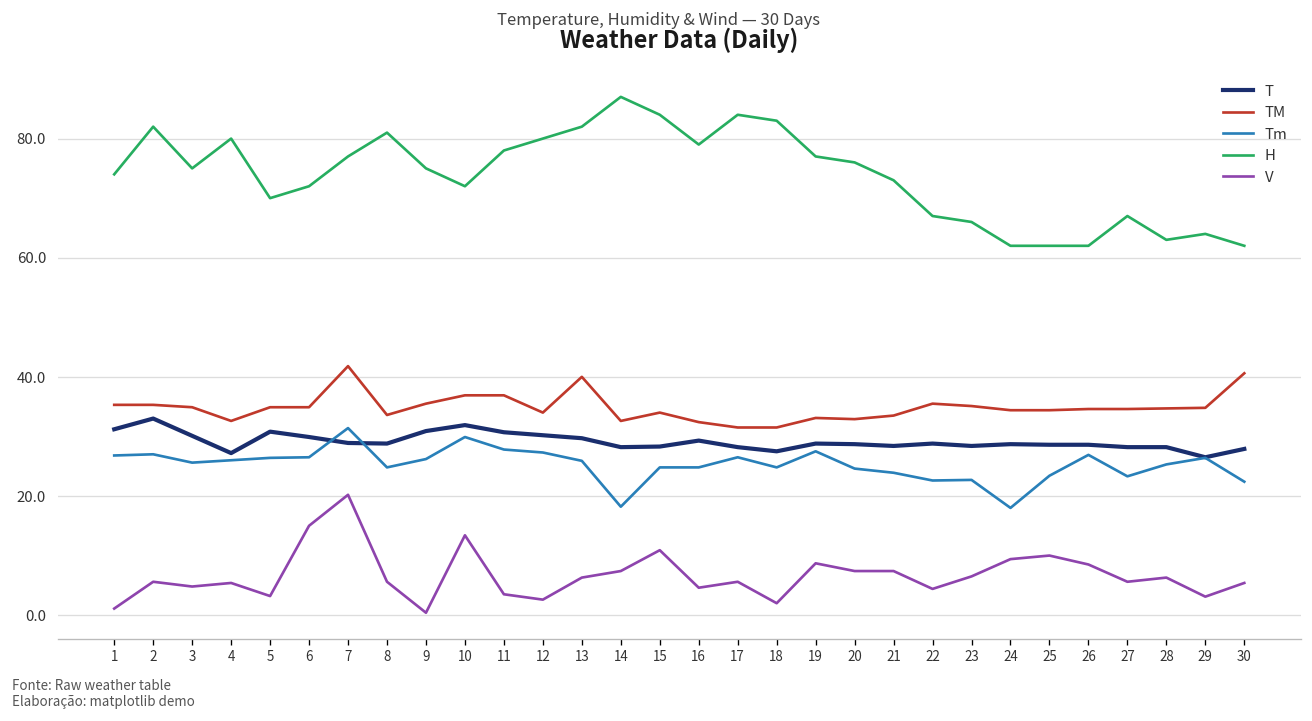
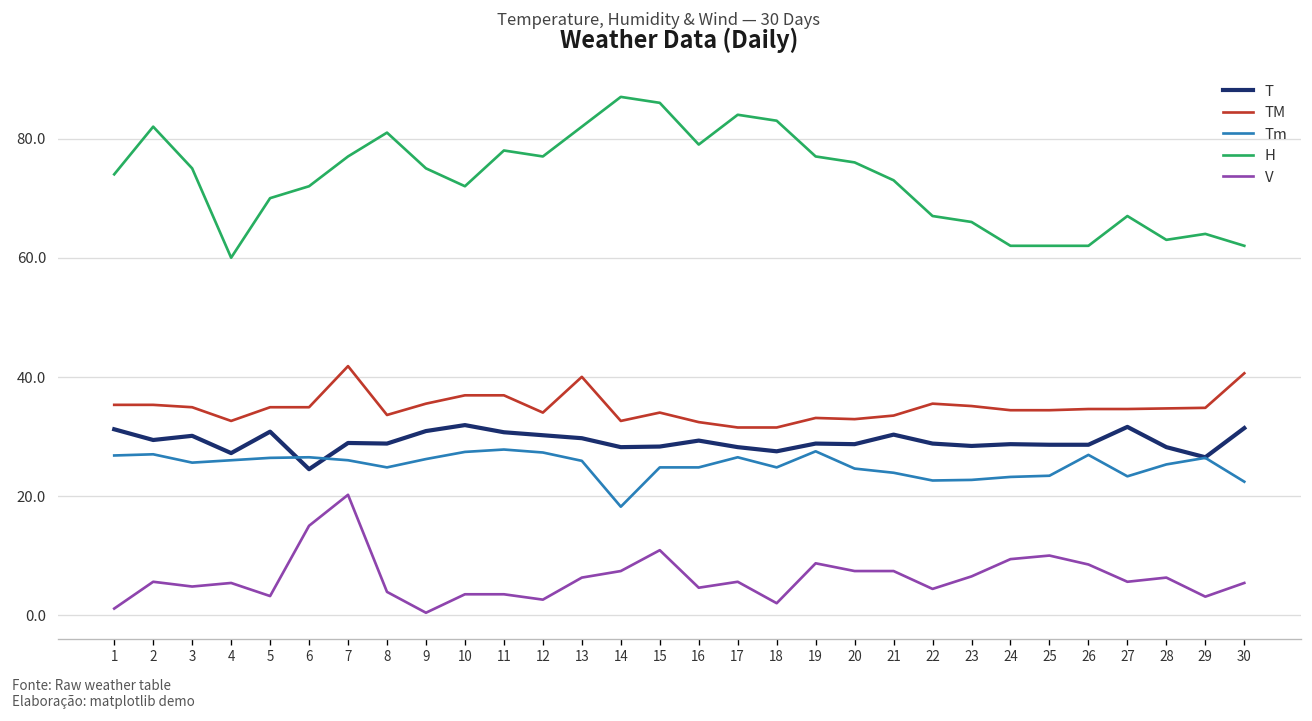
T, 2: 33 -> 29
H, 4: 80 -> 60
T, 6: 30 -> 25
Tm, 7: 31 -> 26
V, 8: 6 -> 4
Tm, 10: 30 -> 27
V, 10: 13 -> 4
H, 12: 80 -> 77
H, 15: 84 -> 86
T, 21: 28 -> 30
Tm, 24: 18 -> 23
T, 27: 28 -> 32
T, 30: 28 -> 31
